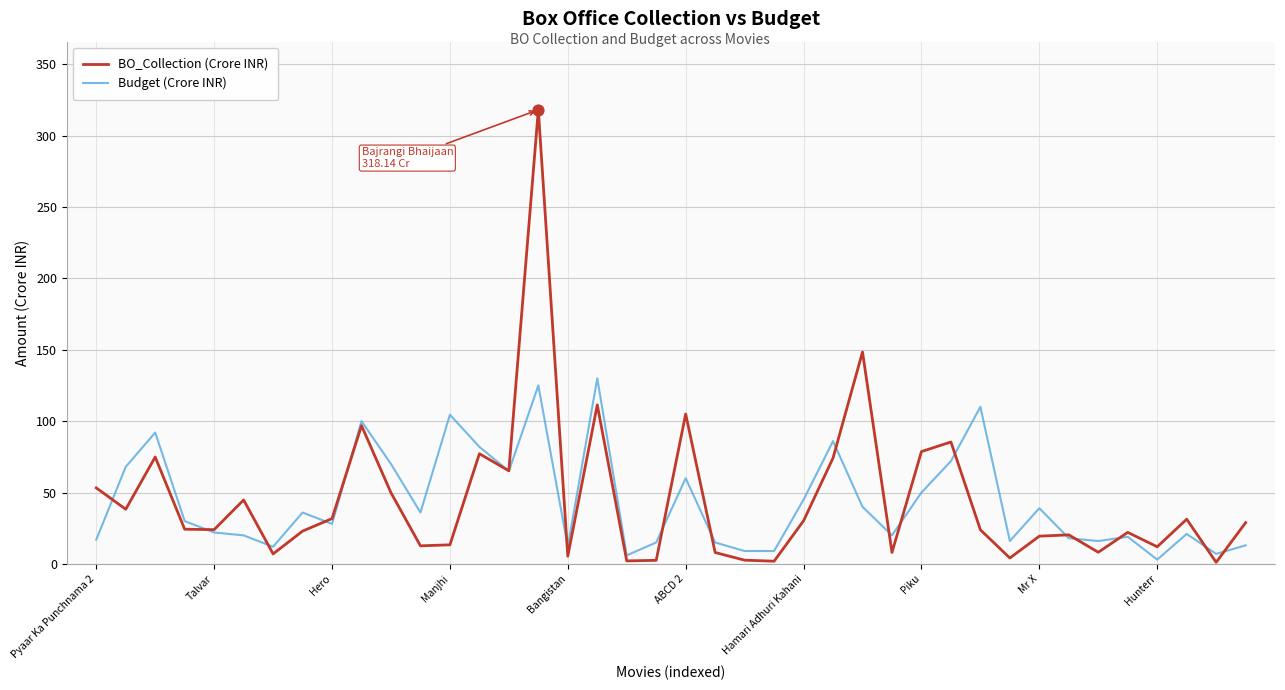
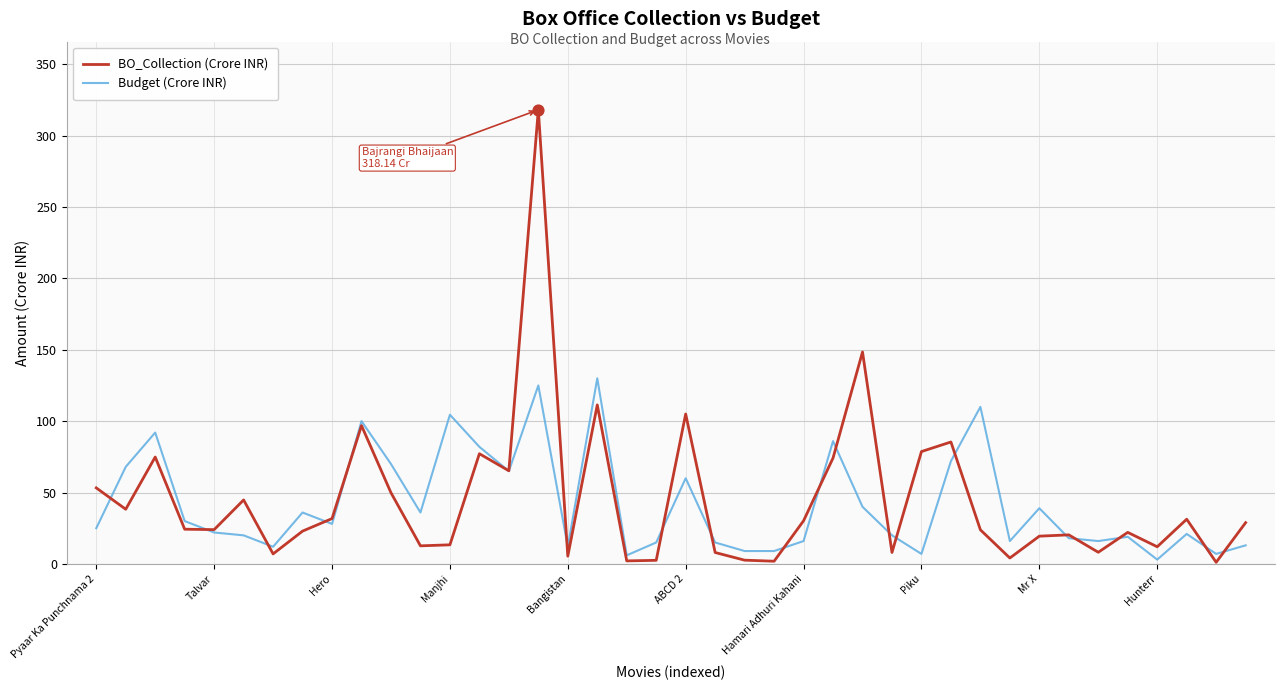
Budget (Crore INR), Pyaar Ka Punchnama 2: 17 -> 25
Budget (Crore INR), Hamari Adhuri Kahani: 45 -> 16
Budget (Crore INR), Piku: 50 -> 7
